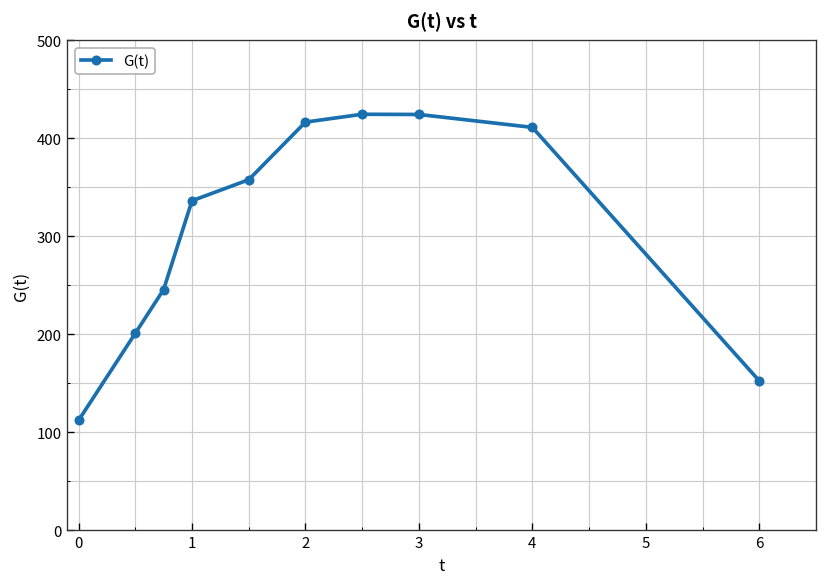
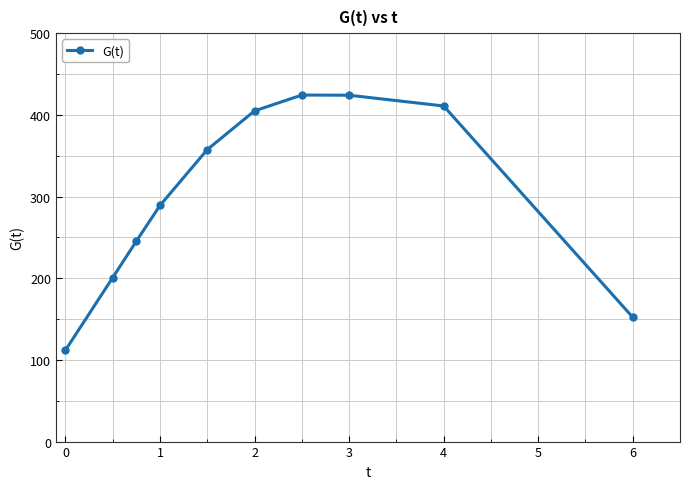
1: 340 -> 290
2: 420 -> 400
